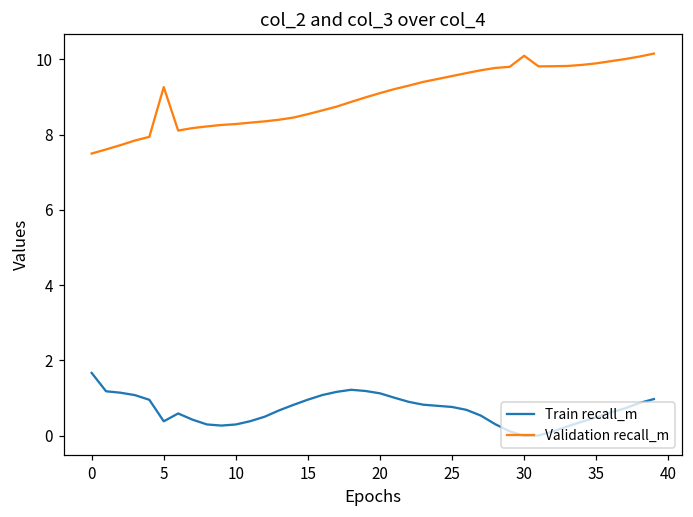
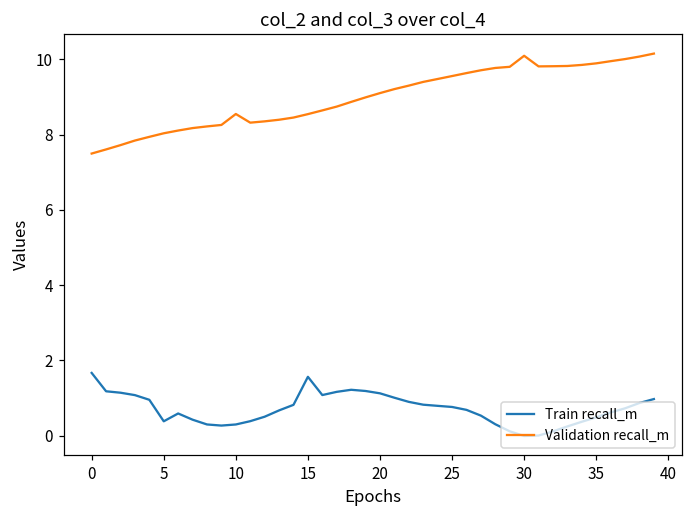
Validation recall_m, 5: 9.3 -> 8.0
Validation recall_m, 10: 8.3 -> 8.6
Train recall_m, 15: 1.0 -> 1.6
